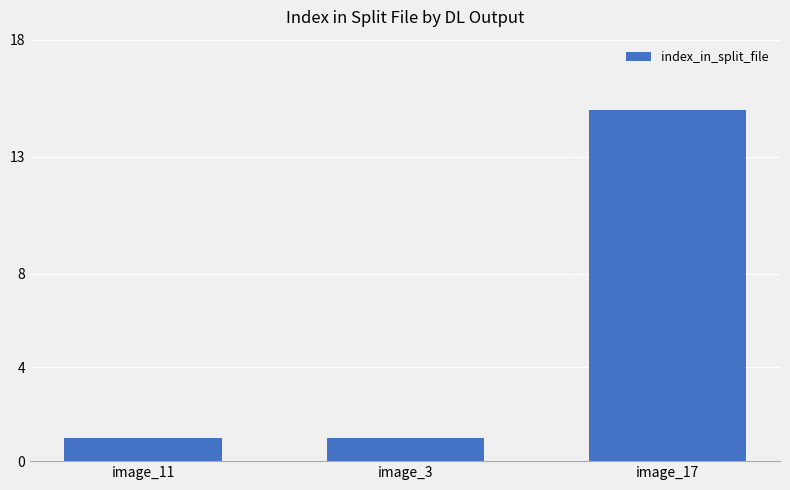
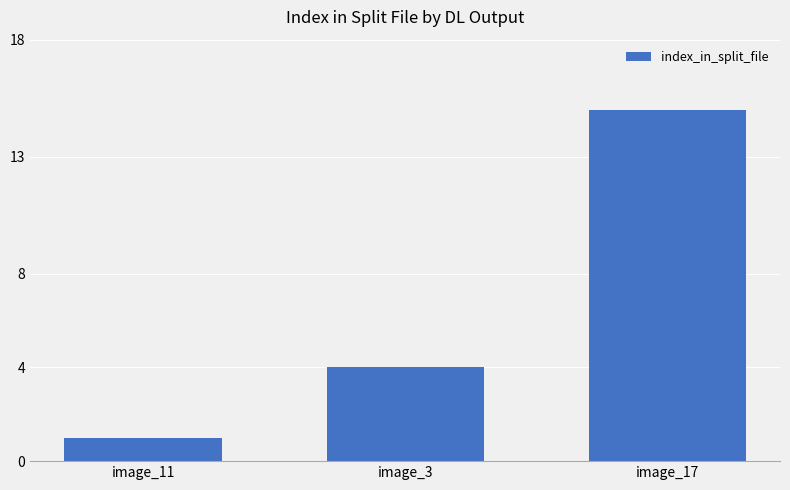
image_3: 1 -> 4
